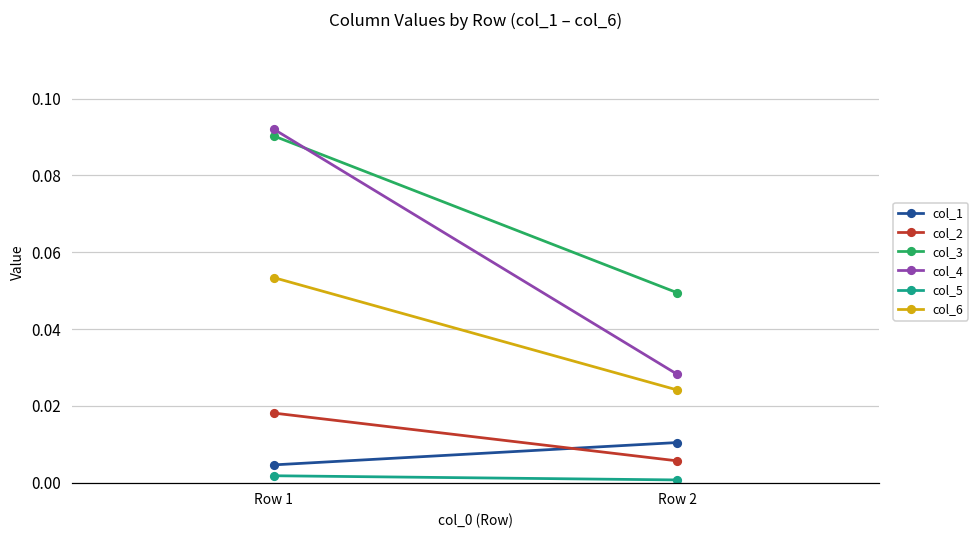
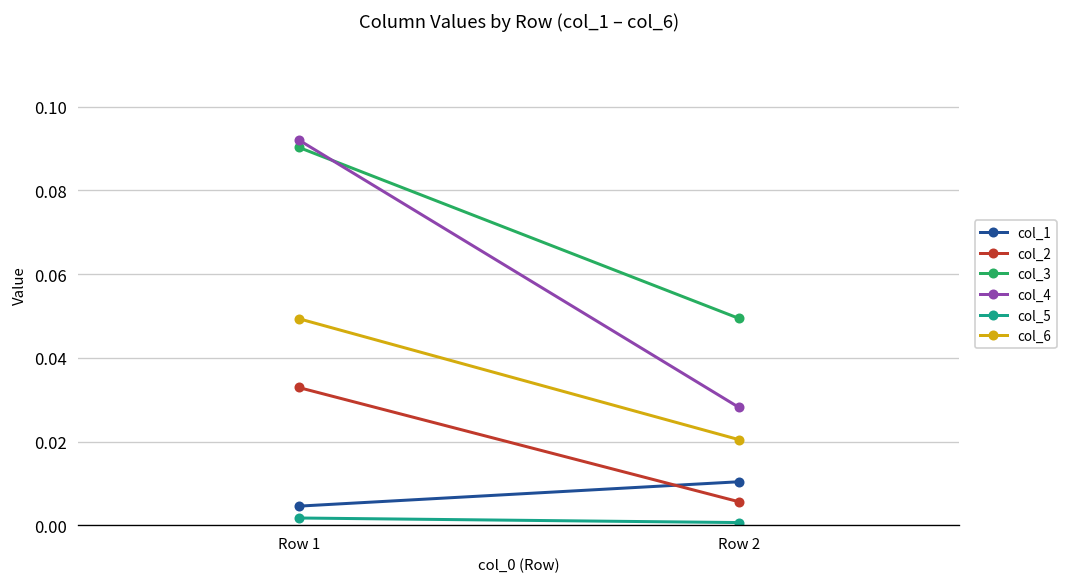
col_2, Row 1: 0.018 -> 0.033
col_6, Row 1: 0.053 -> 0.049
col_6, Row 2: 0.024 -> 0.020
